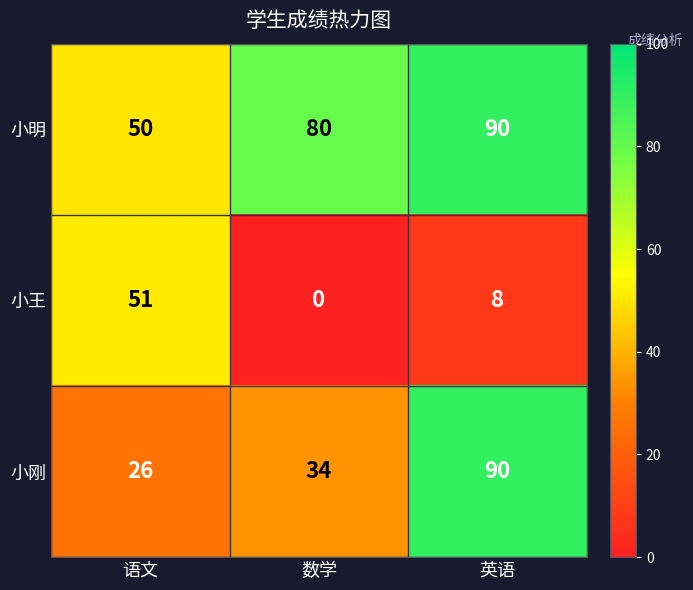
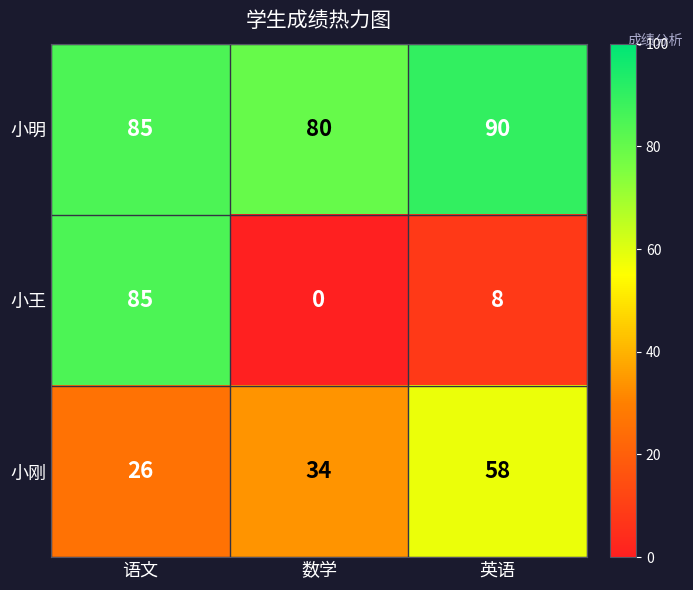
小明, 语文: 50 -> 85
小王, 语文: 51 -> 85
小刚, 英语: 90 -> 58
